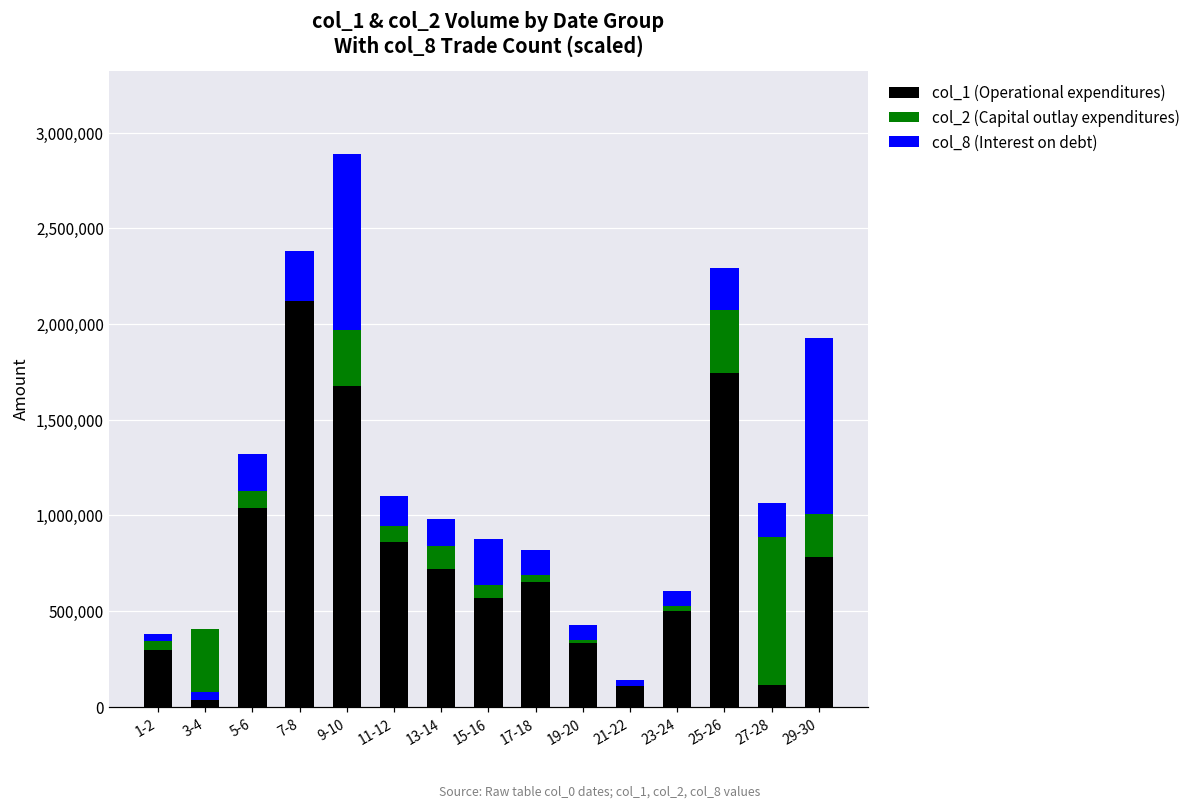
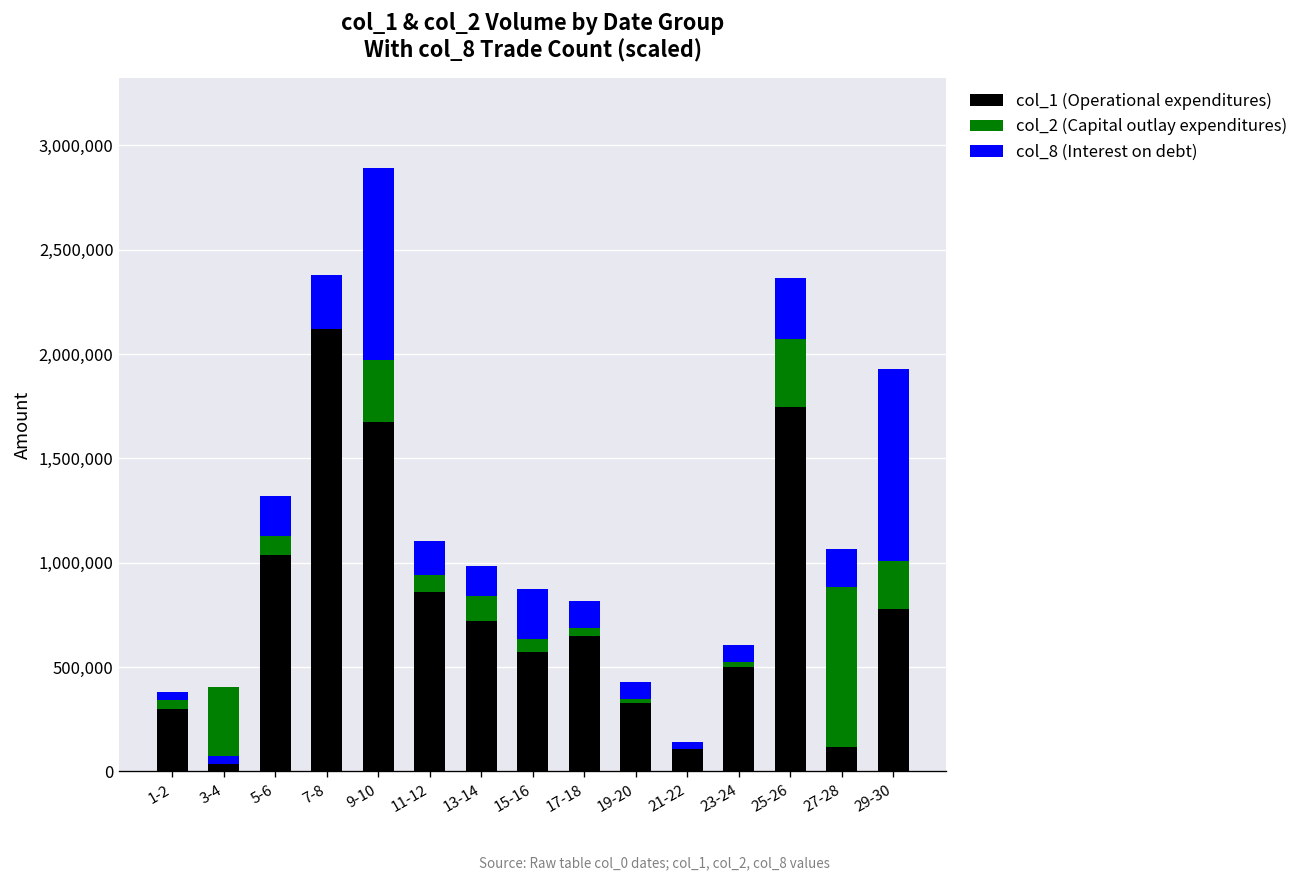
col_8 (Interest on debt), 25-26: 220,000 -> 290,000
